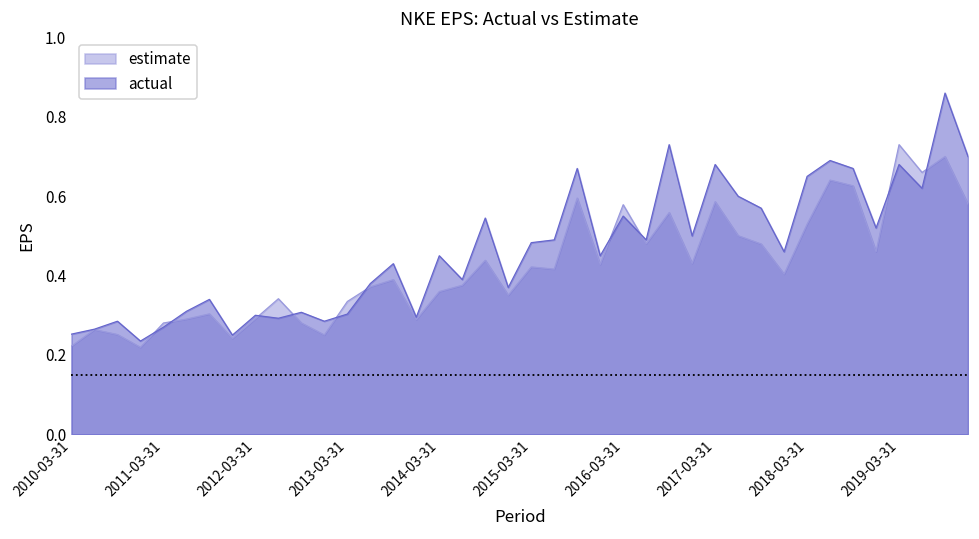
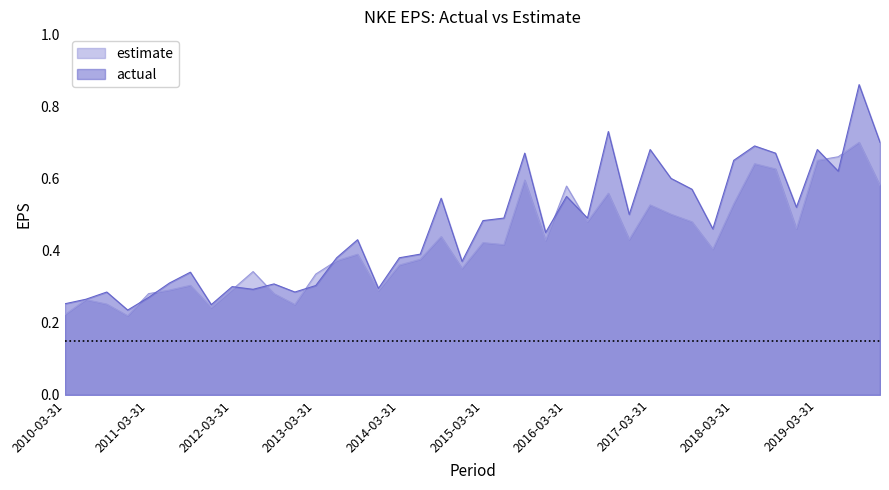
actual, 2014-03-31: 0.45 -> 0.38
estimate, 2017-03-31: 0.59 -> 0.53
estimate, 2019-03-31: 0.73 -> 0.65
